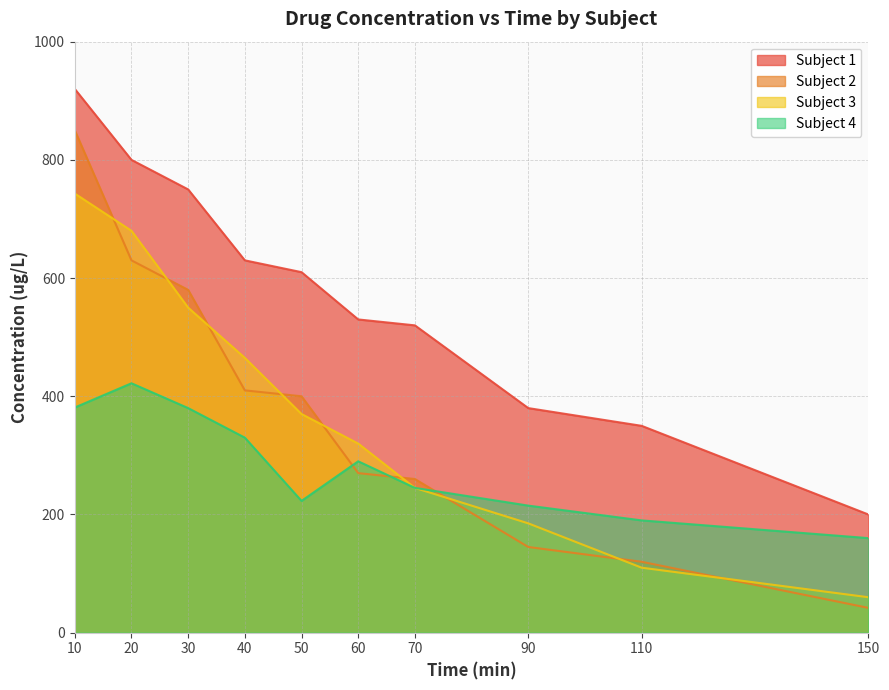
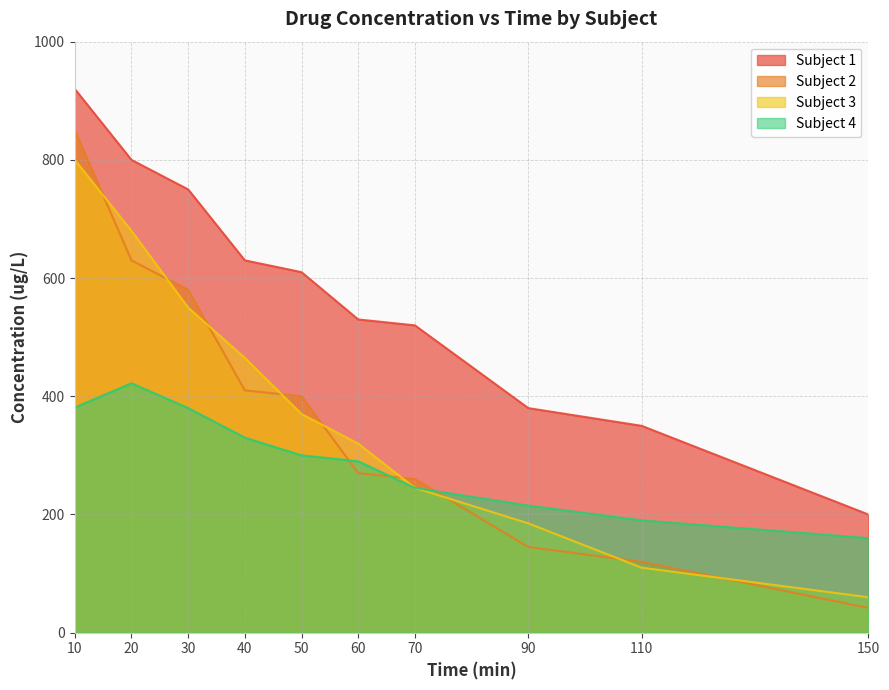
Subject 3, 10: 740 -> 800
Subject 4, 50: 220 -> 300
